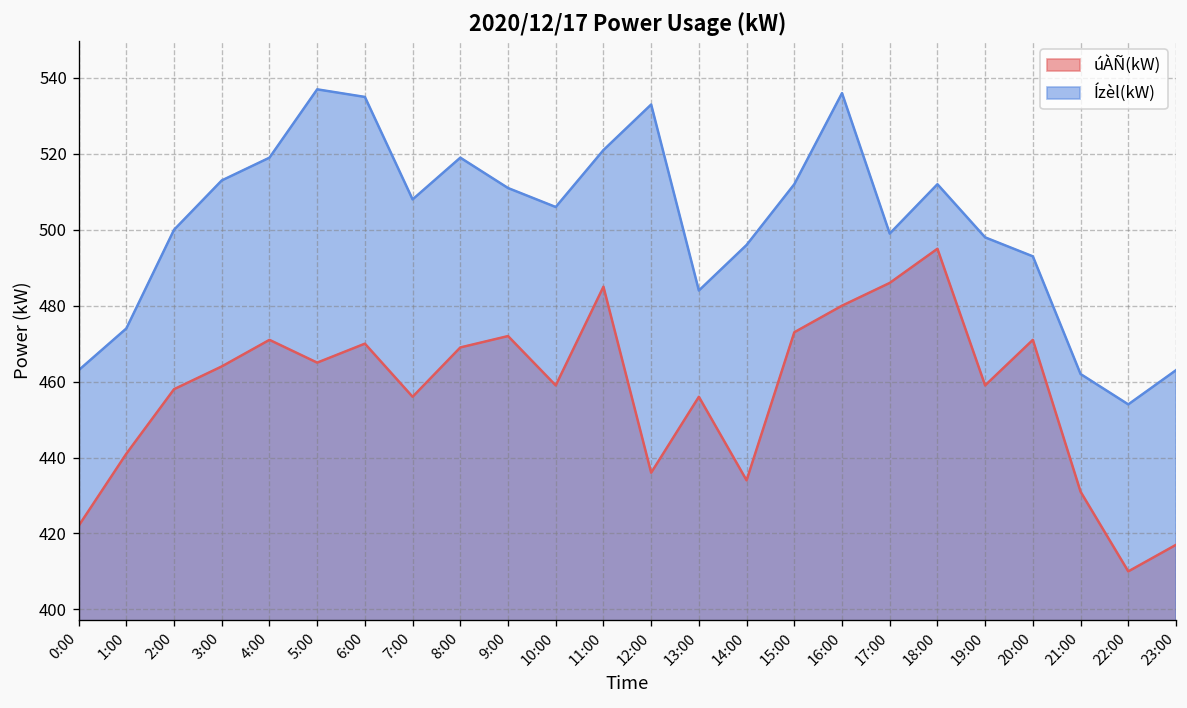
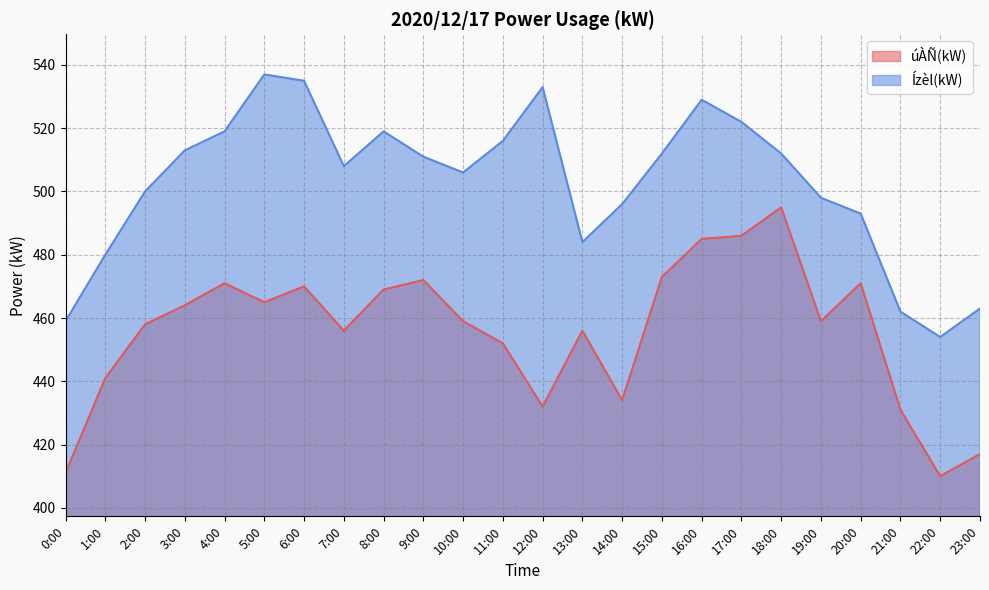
úÀÑ(kW), 0:00: 422 -> 411
Ízèl(kW), 0:00: 463 -> 459
Ízèl(kW), 1:00: 474 -> 480
úÀÑ(kW), 11:00: 485 -> 452
Ízèl(kW), 11:00: 521 -> 516
úÀÑ(kW), 12:00: 436 -> 432
úÀÑ(kW), 16:00: 480 -> 485
Ízèl(kW), 16:00: 536 -> 529
Ízèl(kW), 17:00: 499 -> 522
